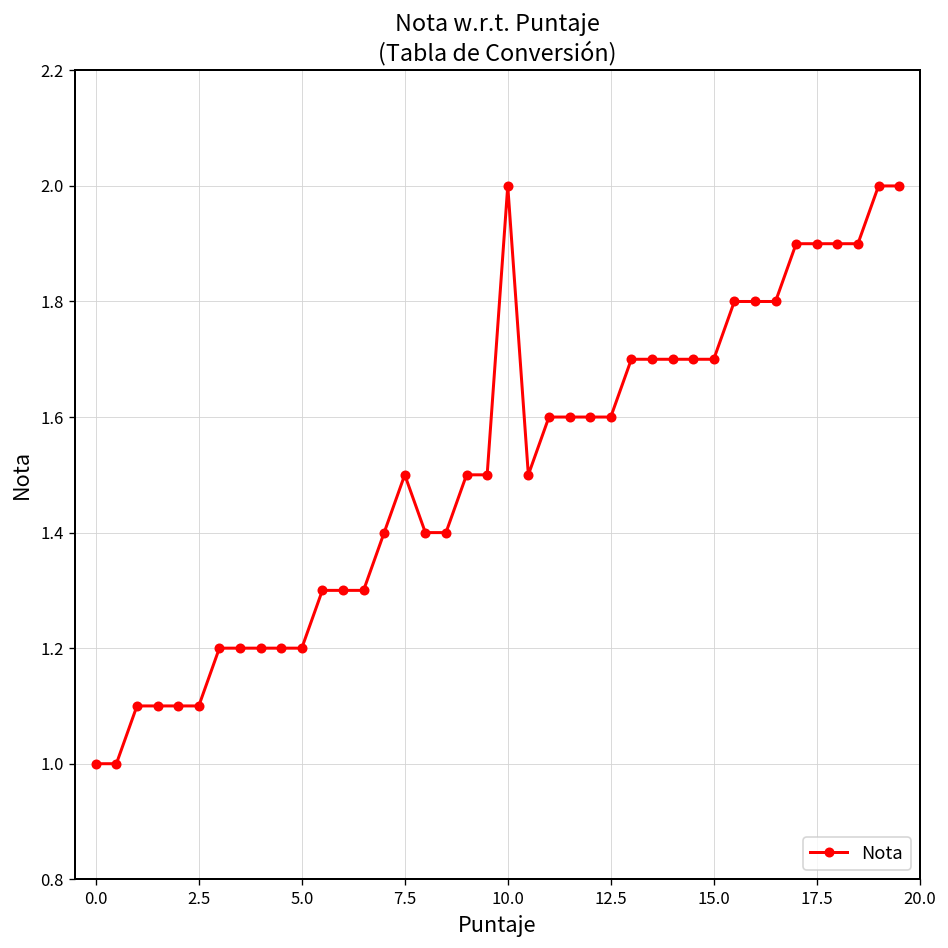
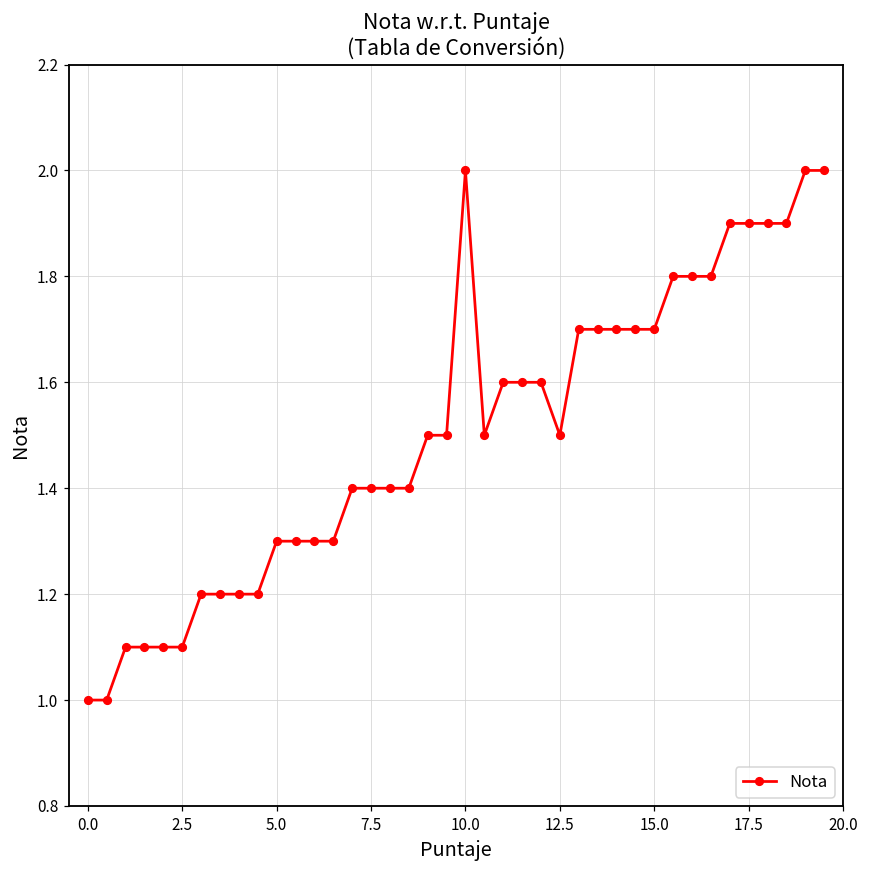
5.0: 1.2 -> 1.3
7.5: 1.5 -> 1.4
12.5: 1.6 -> 1.5
